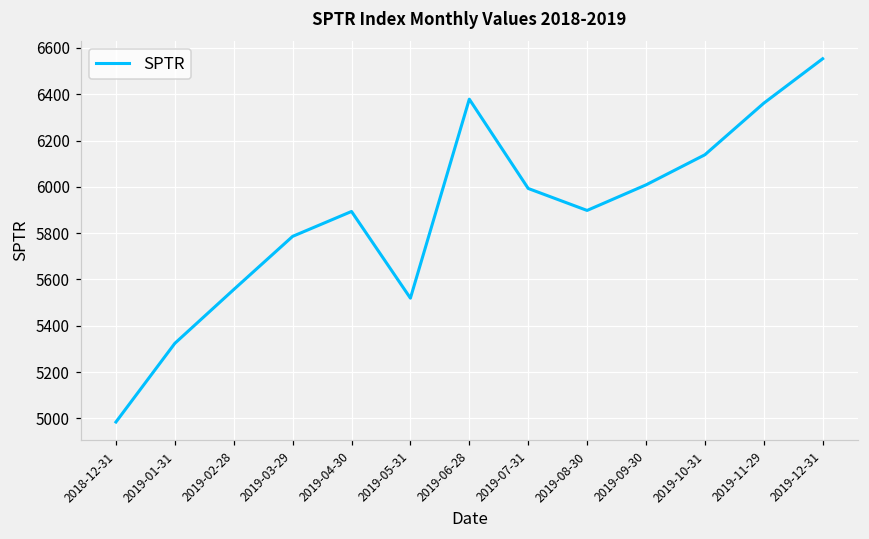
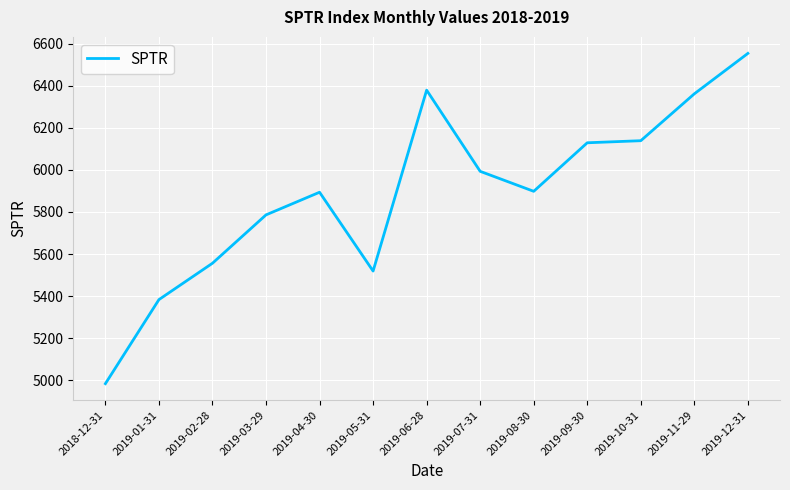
2019-01-31: 5320 -> 5380
2019-09-30: 6010 -> 6130
